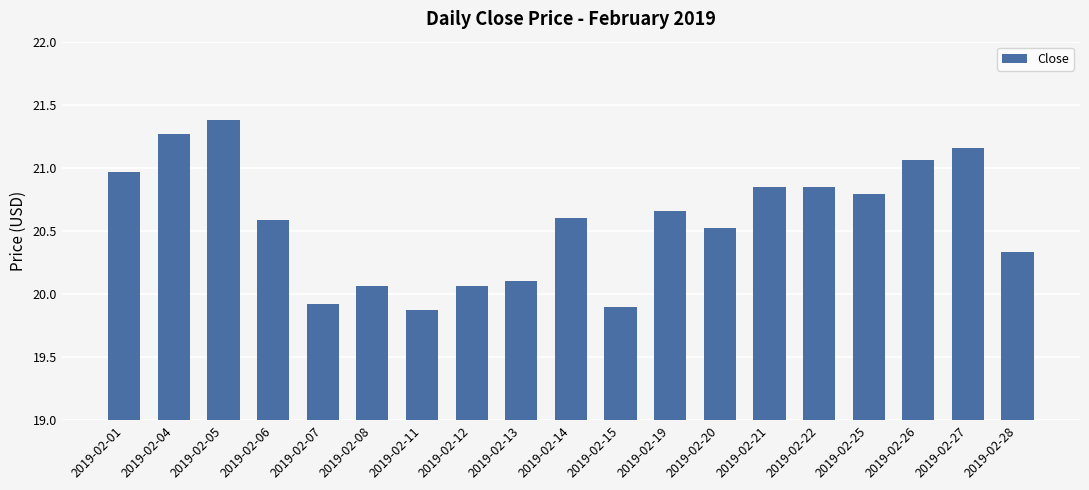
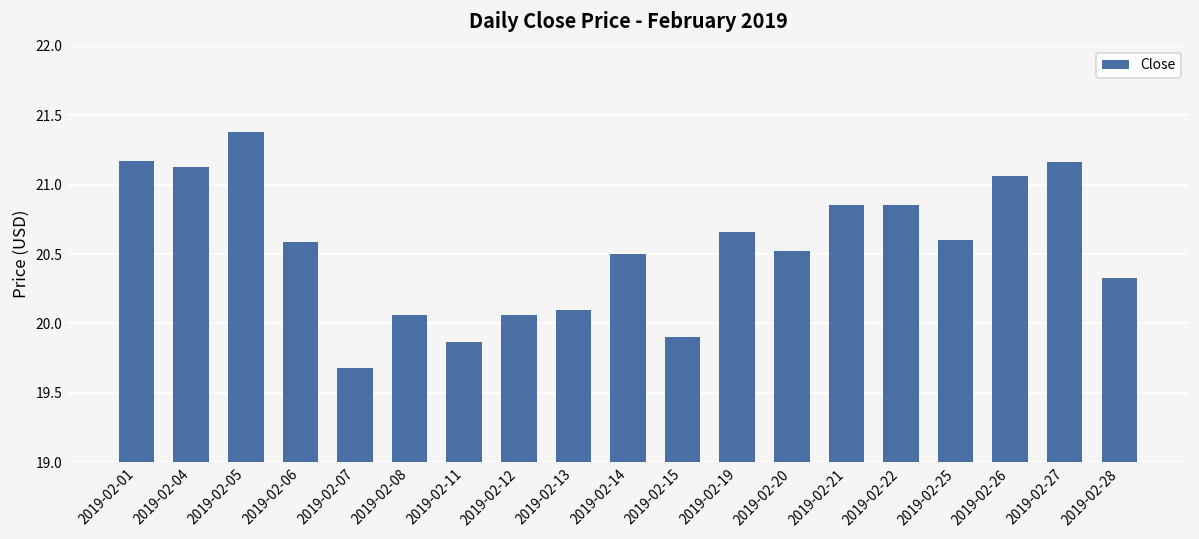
2019-02-01: 20.97 -> 21.17
2019-02-04: 21.27 -> 21.13
2019-02-07: 19.92 -> 19.68
2019-02-14: 20.6 -> 20.5
2019-02-25: 20.79 -> 20.60
